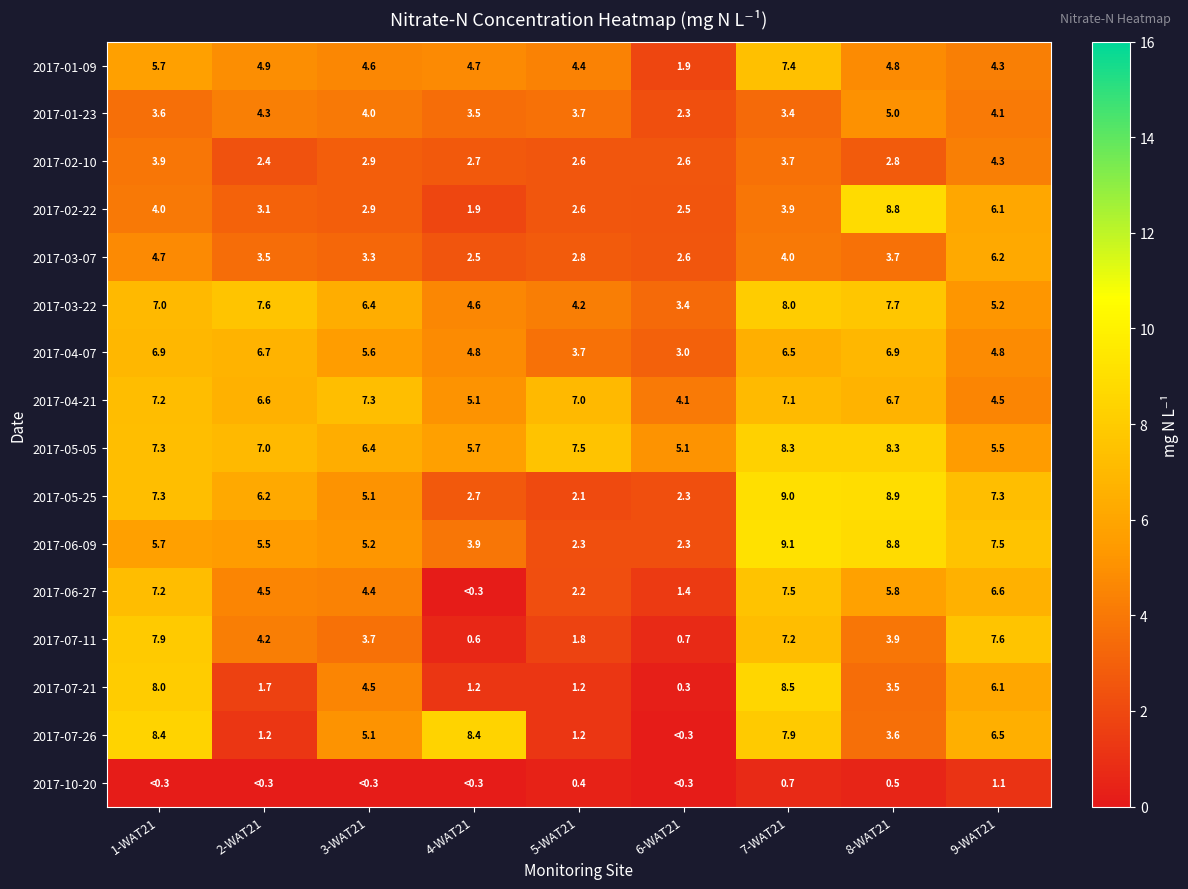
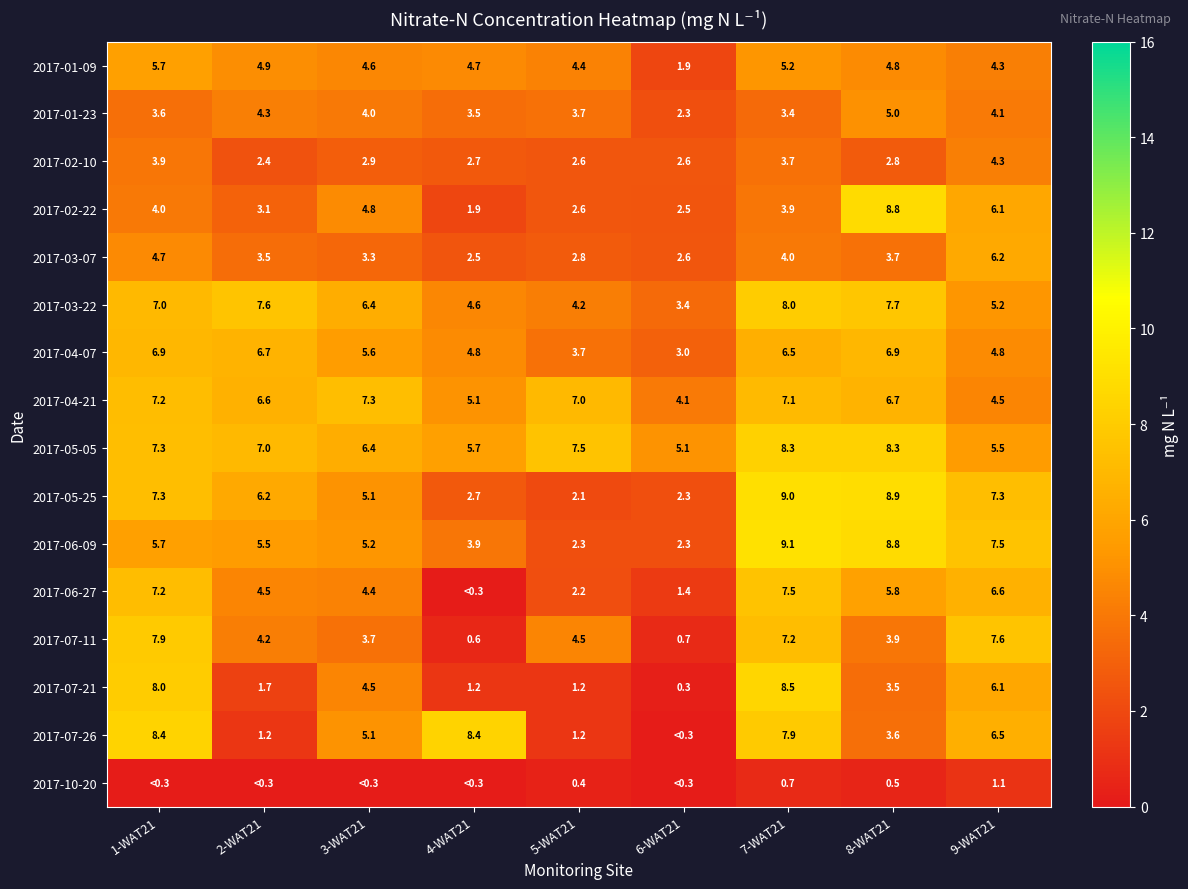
2017-01-09, 7-WAT21: 7.4 -> 5.2
2017-02-22, 3-WAT21: 2.9 -> 4.8
2017-07-11, 5-WAT21: 1.8 -> 4.5
